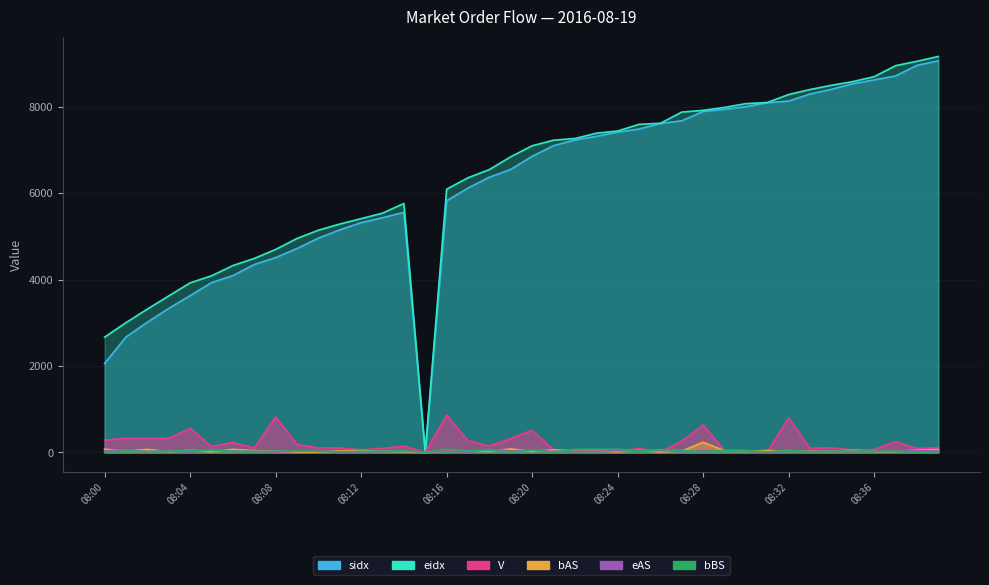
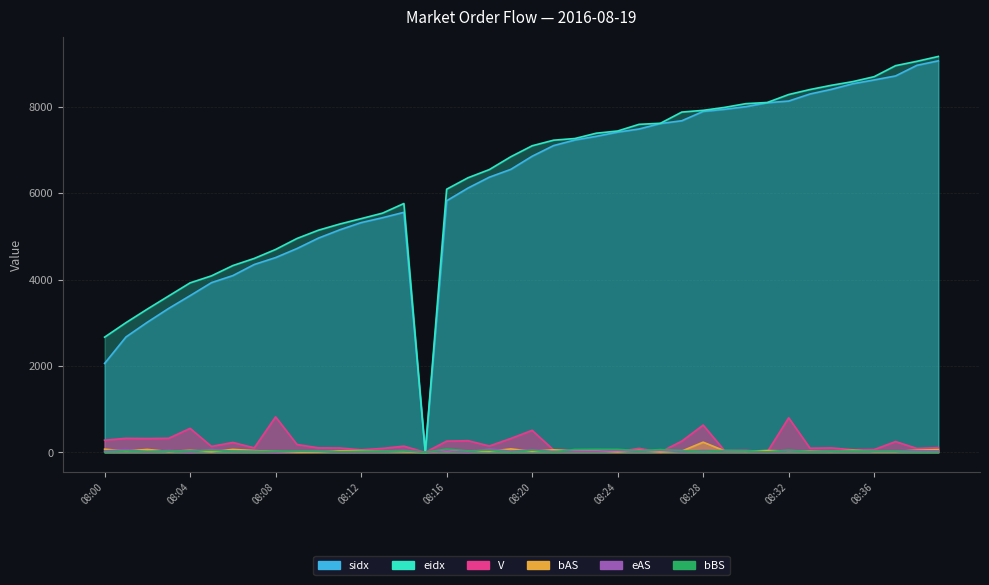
V, 08:16: 900 -> 300
